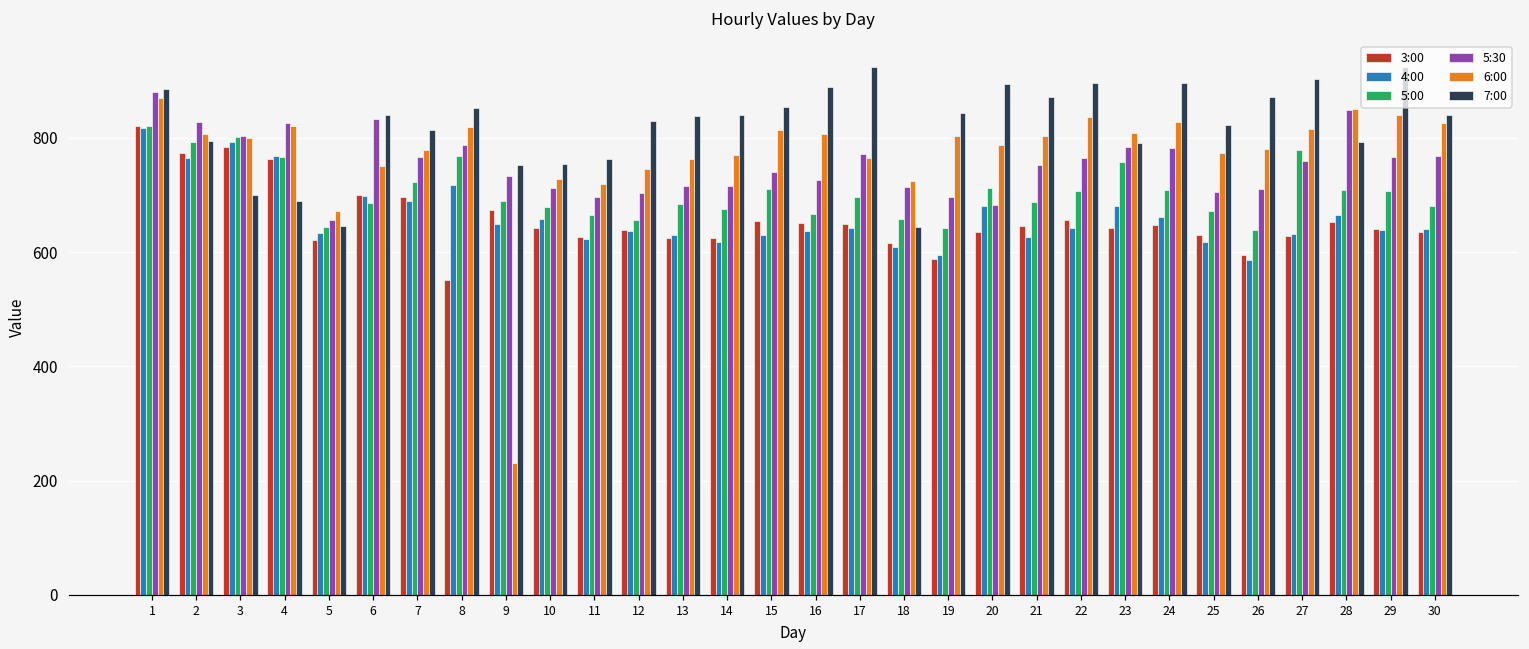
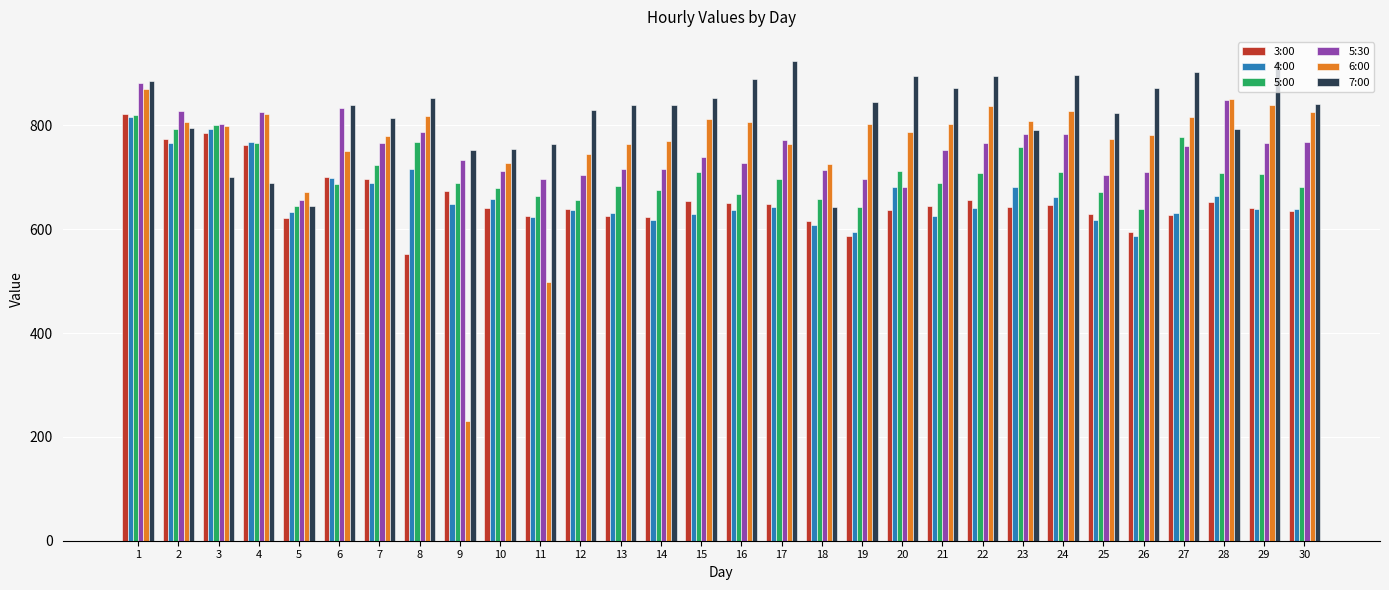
6:00, 11: 720 -> 500
